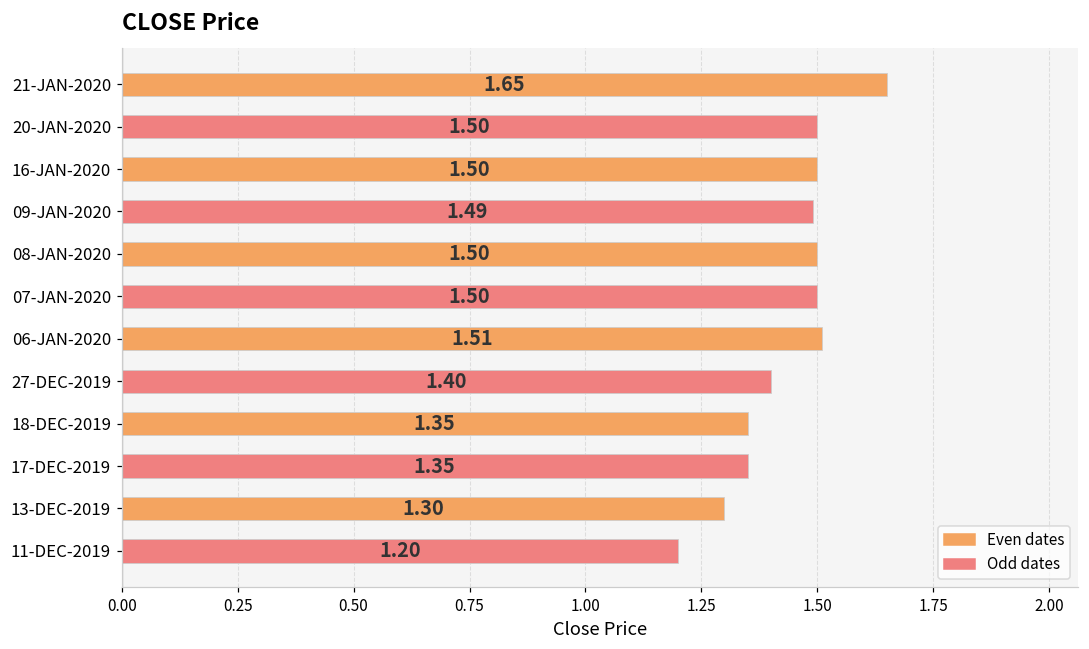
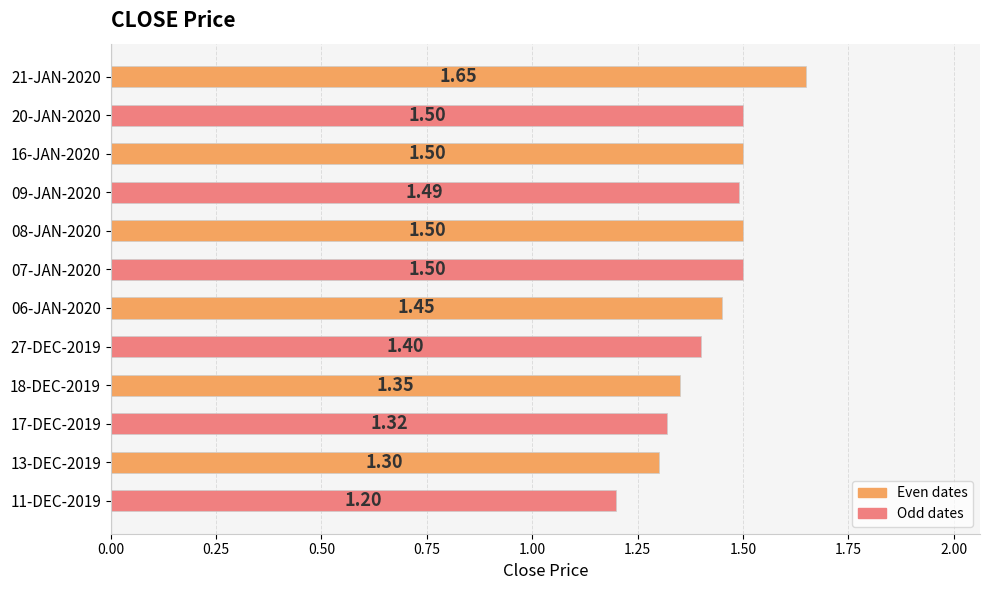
06-JAN-2020: 1.51 -> 1.45
17-DEC-2019: 1.35 -> 1.32
